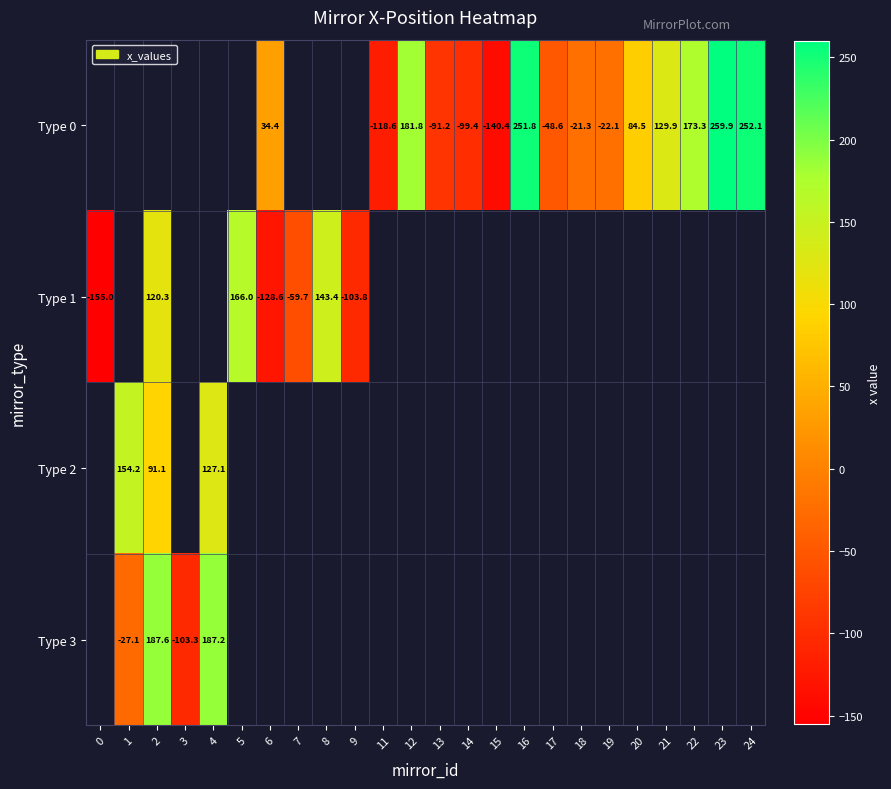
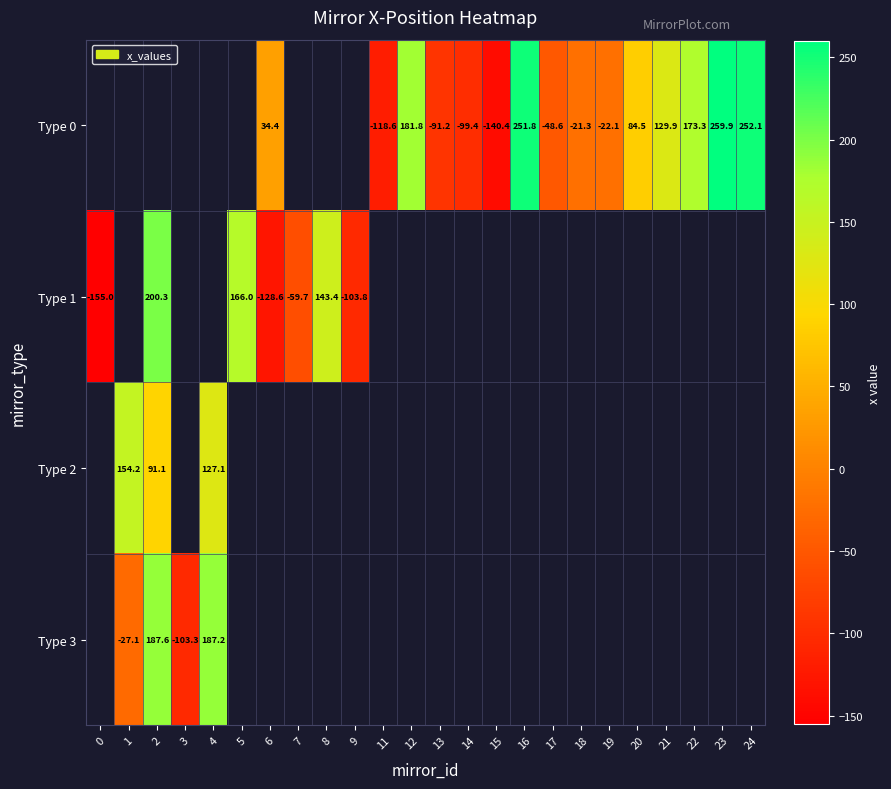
Type 1, 2: 120.3 -> 200.3
